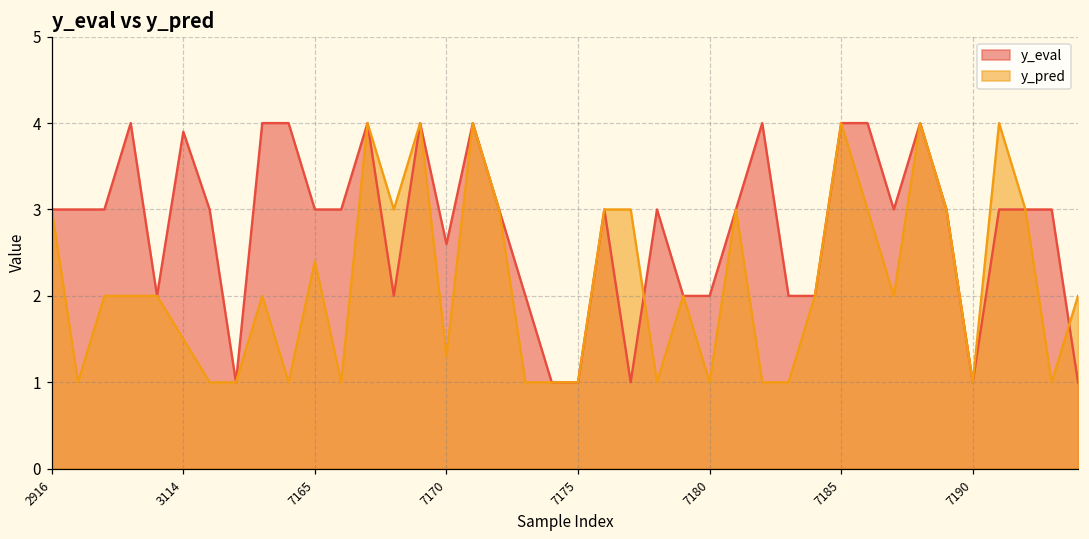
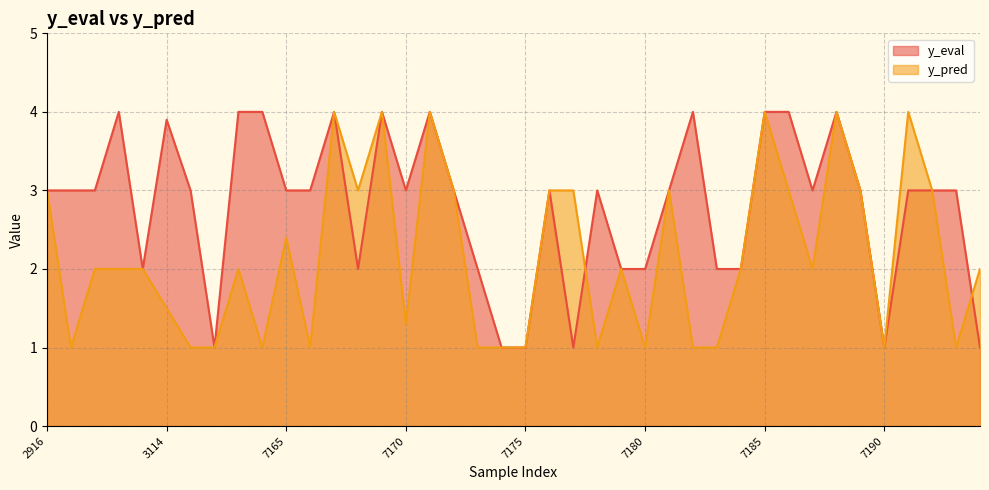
y_eval, 7170: 2.6 -> 3.0
